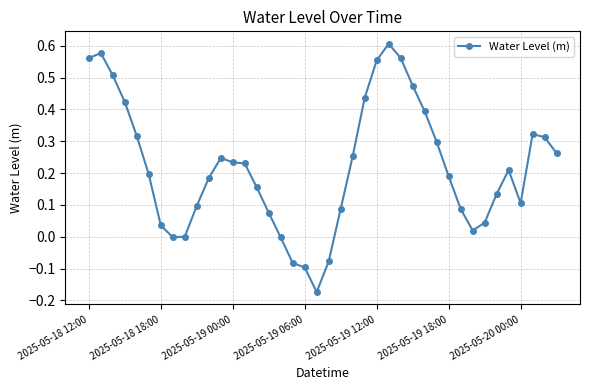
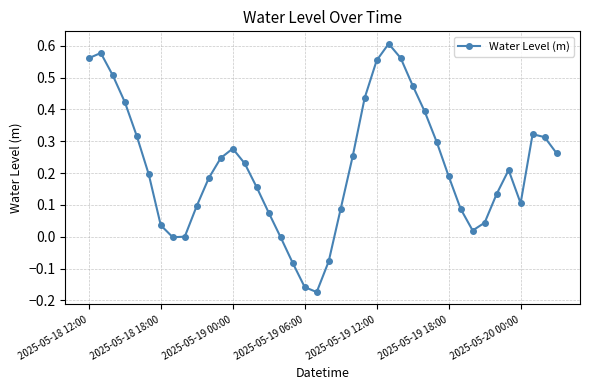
2025-05-19 00:00: 0.23 -> 0.28
2025-05-19 06:00: -0.10 -> -0.16
